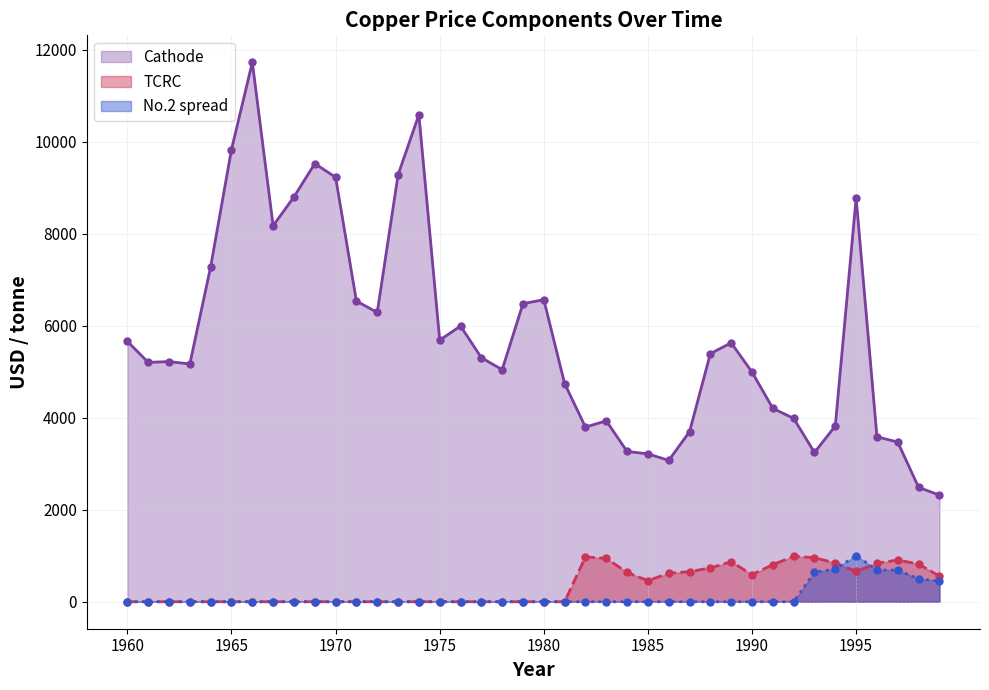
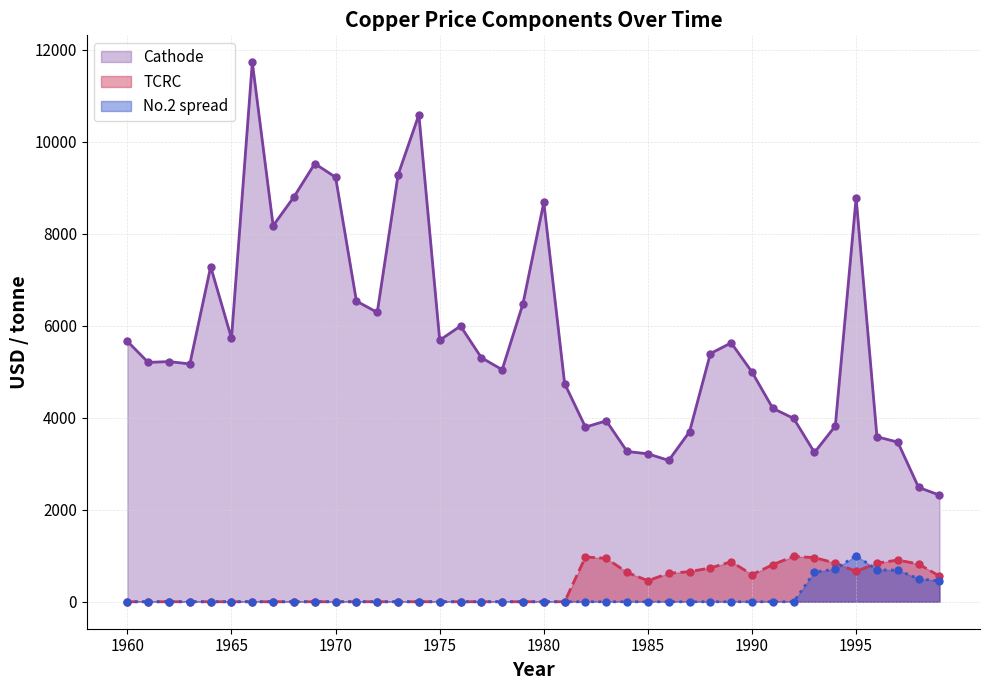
Cathode, 1965: 9800 -> 5700
Cathode, 1980: 6600 -> 8700
